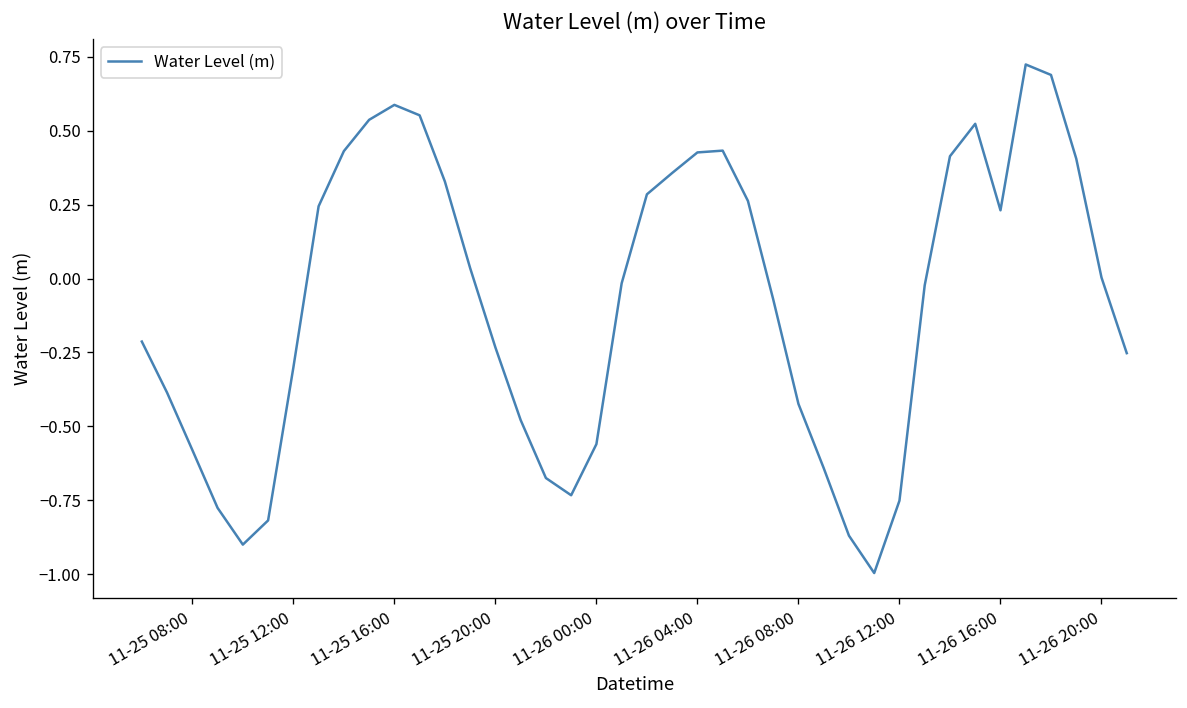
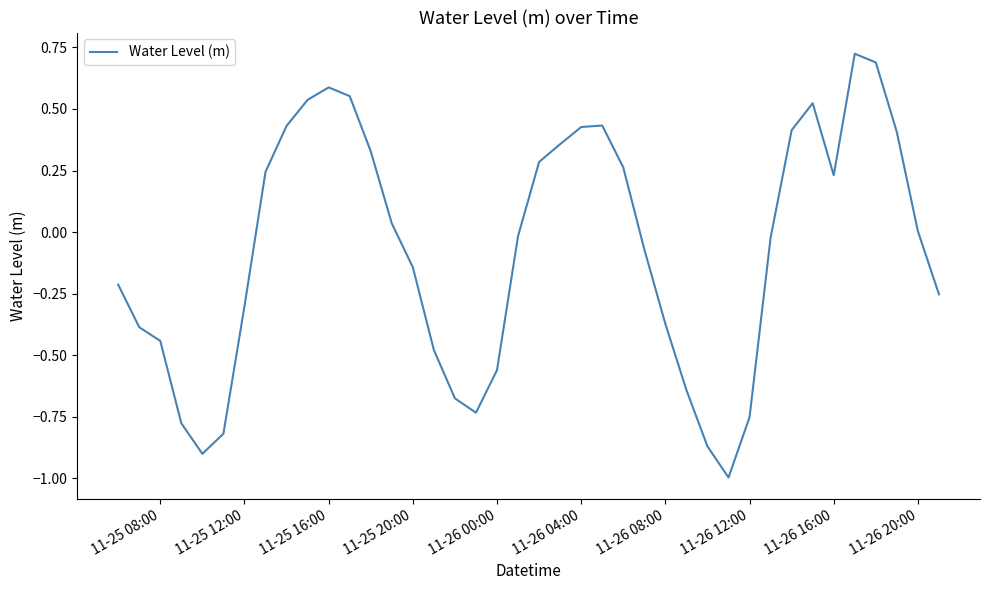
11-25 08:00: -0.58 -> -0.44
11-25 20:00: -0.23 -> -0.14
11-26 08:00: -0.42 -> -0.37
